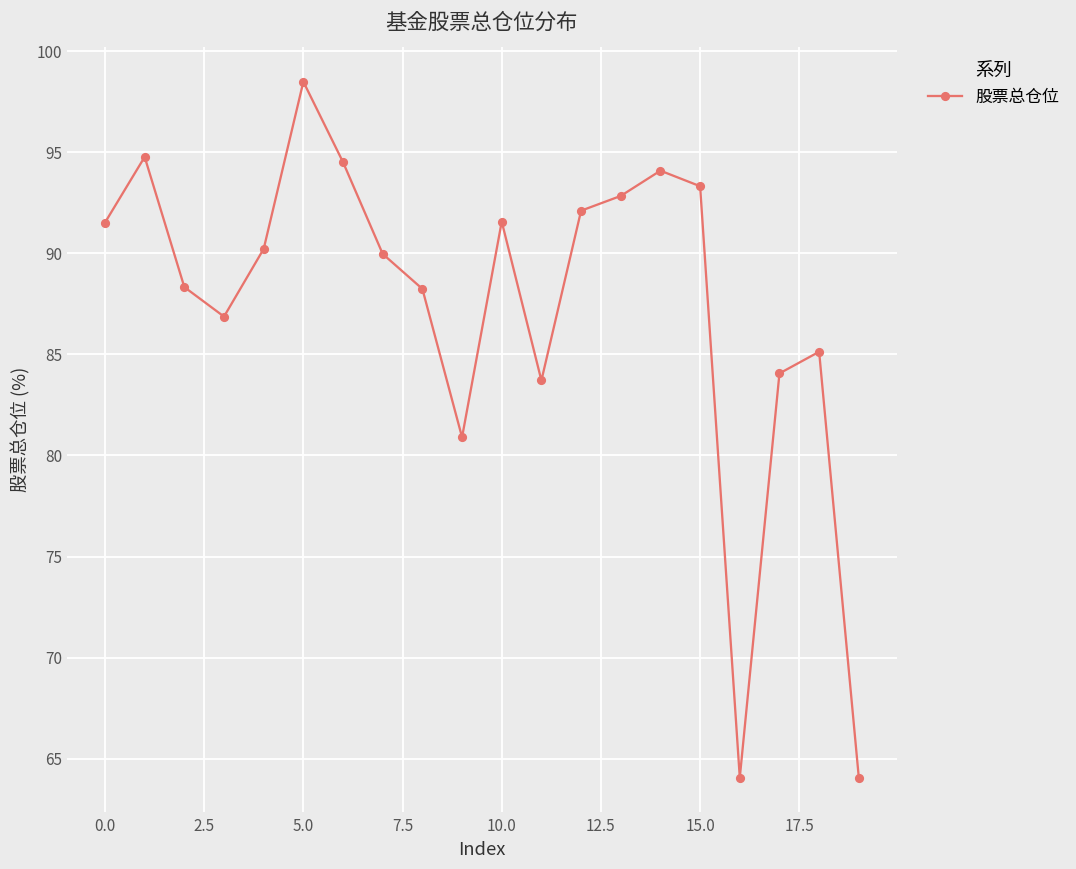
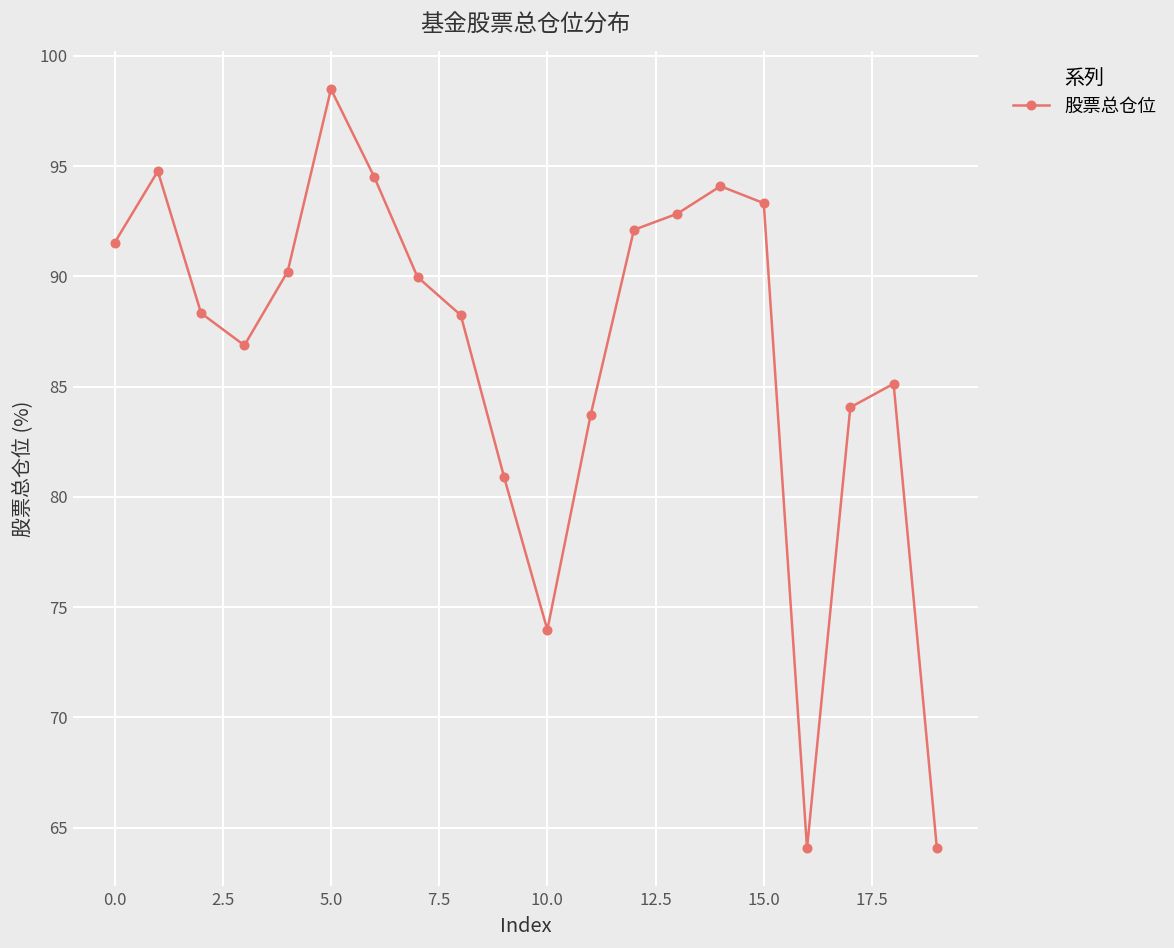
10.0: 91.6 -> 74.0
